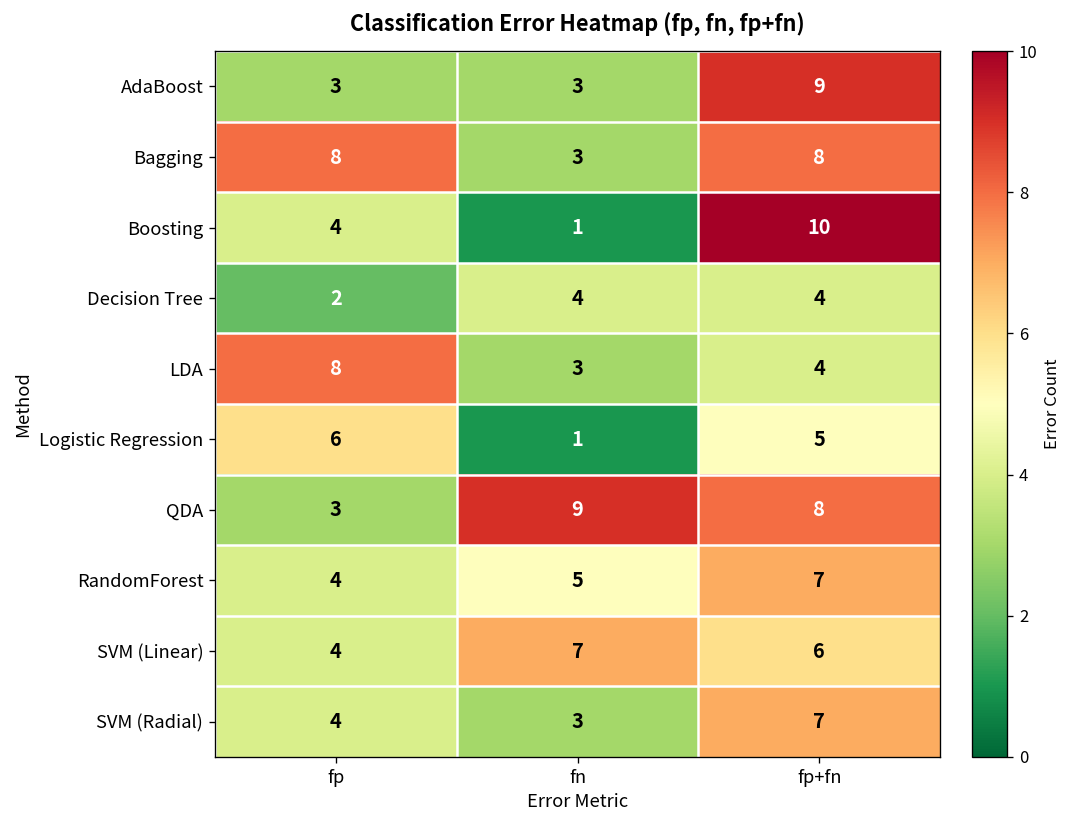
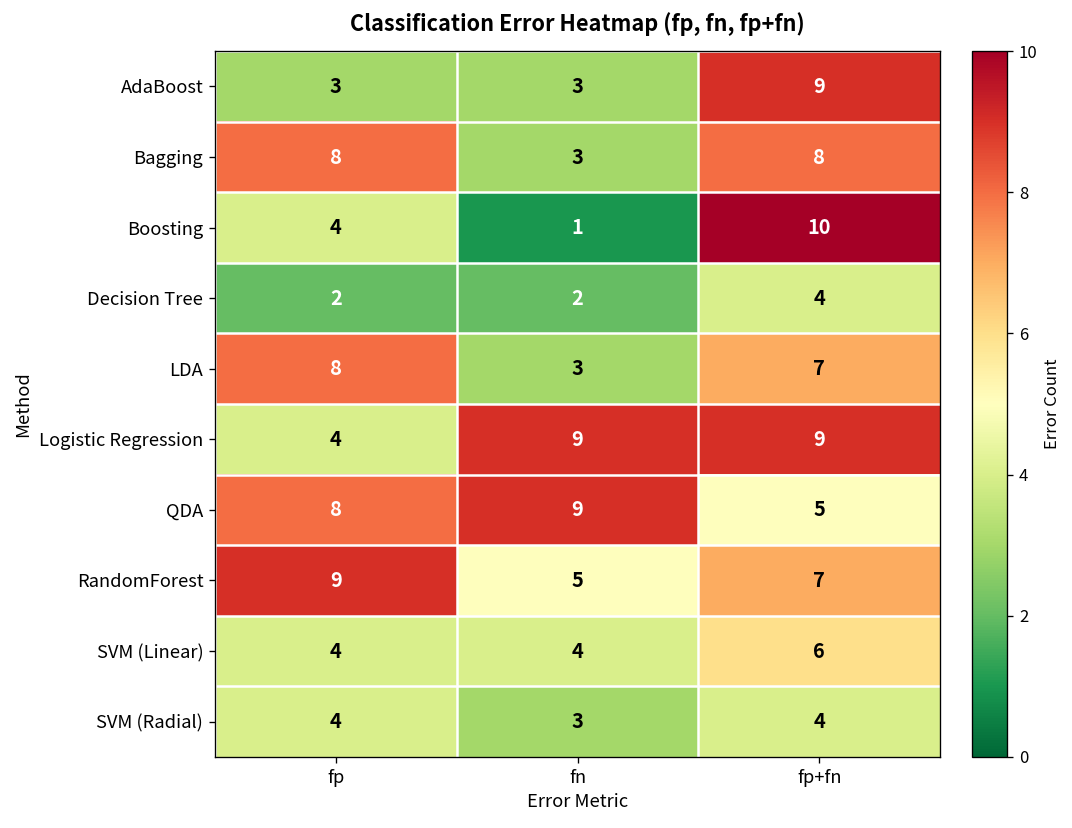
Decision Tree, fn: 4 -> 2
LDA, fp+fn: 4 -> 7
Logistic Regression, fp: 6 -> 4
Logistic Regression, fn: 1 -> 9
Logistic Regression, fp+fn: 5 -> 9
QDA, fp: 3 -> 8
QDA, fp+fn: 8 -> 5
RandomForest, fp: 4 -> 9
SVM (Linear), fn: 7 -> 4
SVM (Radial), fp+fn: 7 -> 4
